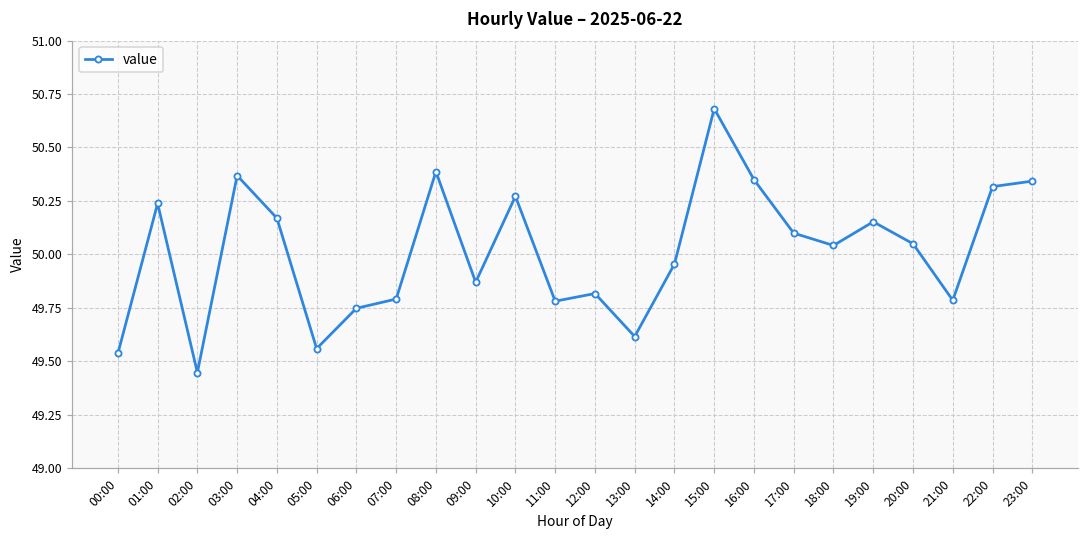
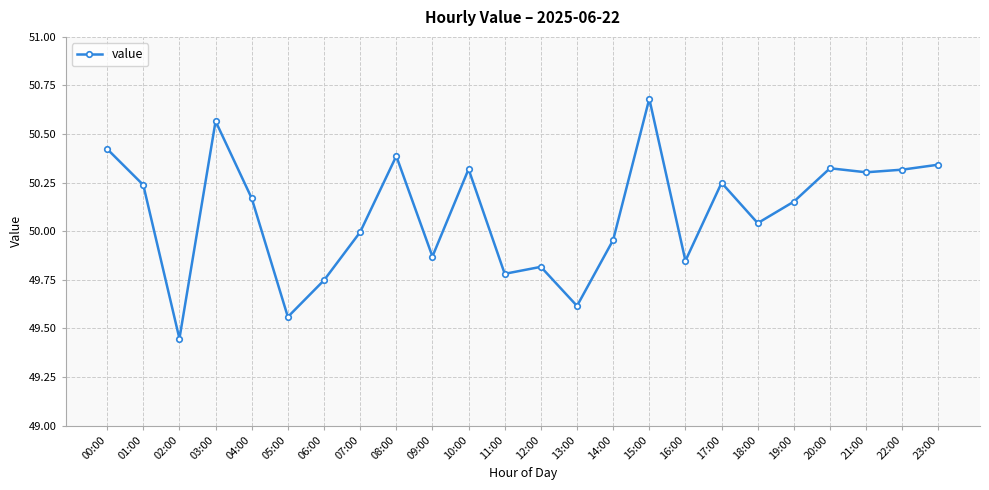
00:00: 49.54 -> 50.42
03:00: 50.37 -> 50.57
07:00: 49.79 -> 50.00
10:00: 50.27 -> 50.32
16:00: 50.35 -> 49.85
17:00: 50.10 -> 50.25
20:00: 50.05 -> 50.32
21:00: 49.79 -> 50.30
